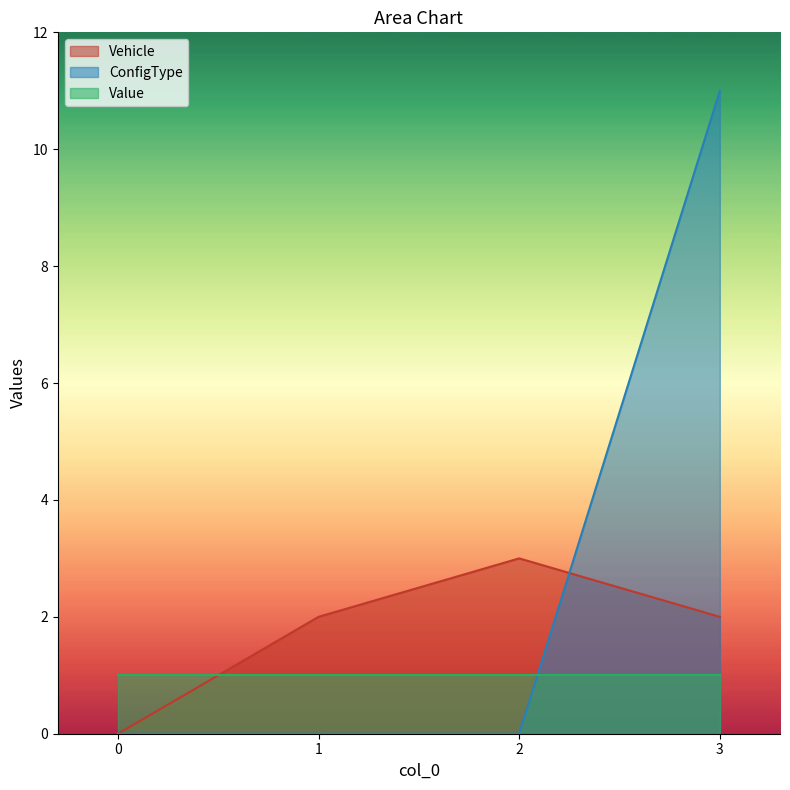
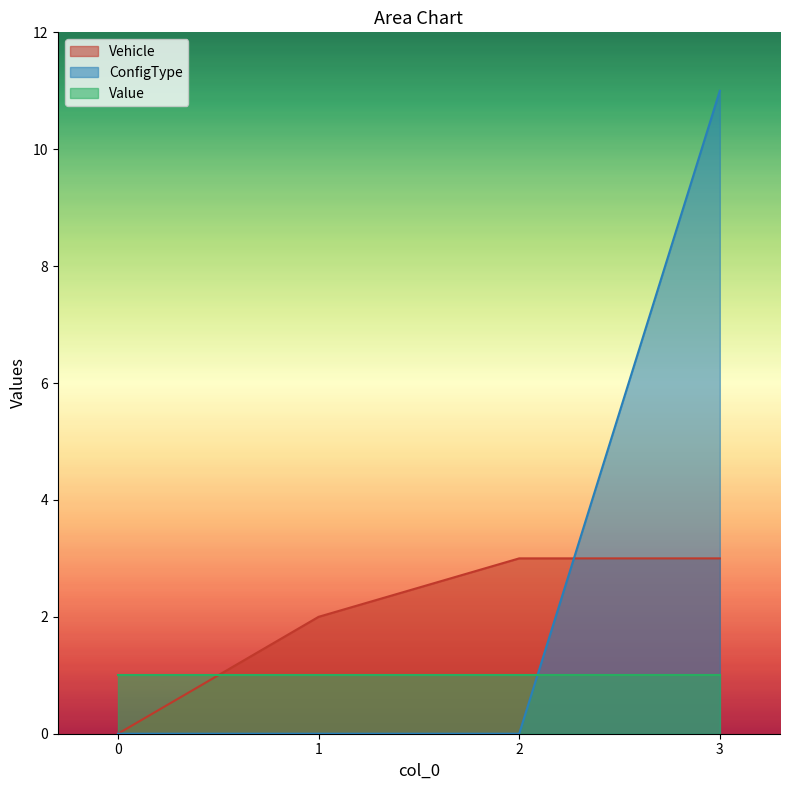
Vehicle, 3: 2 -> 3
